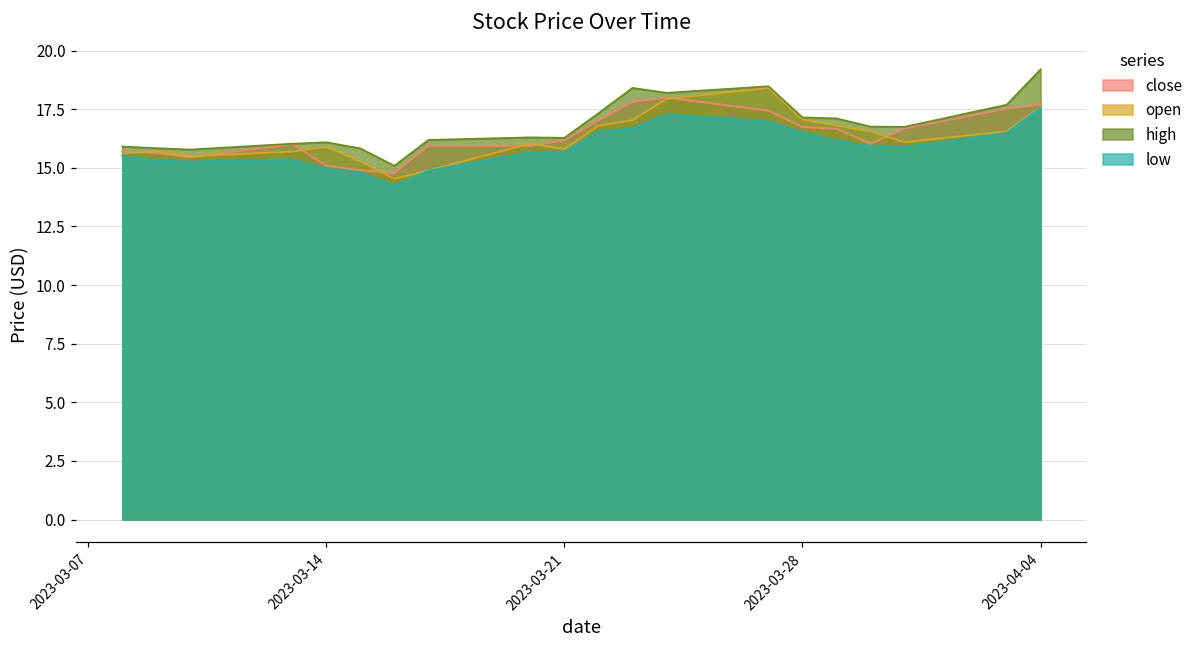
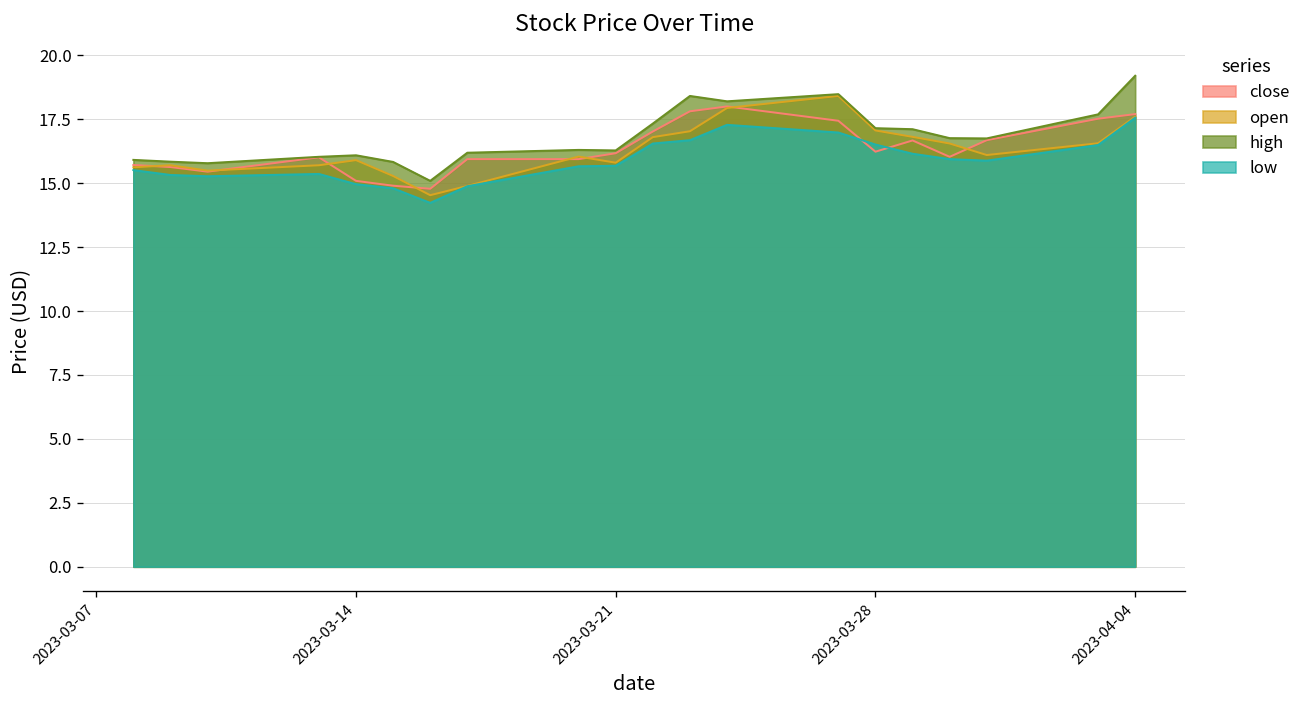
close, 2023-03-28: 16.7 -> 16.2
